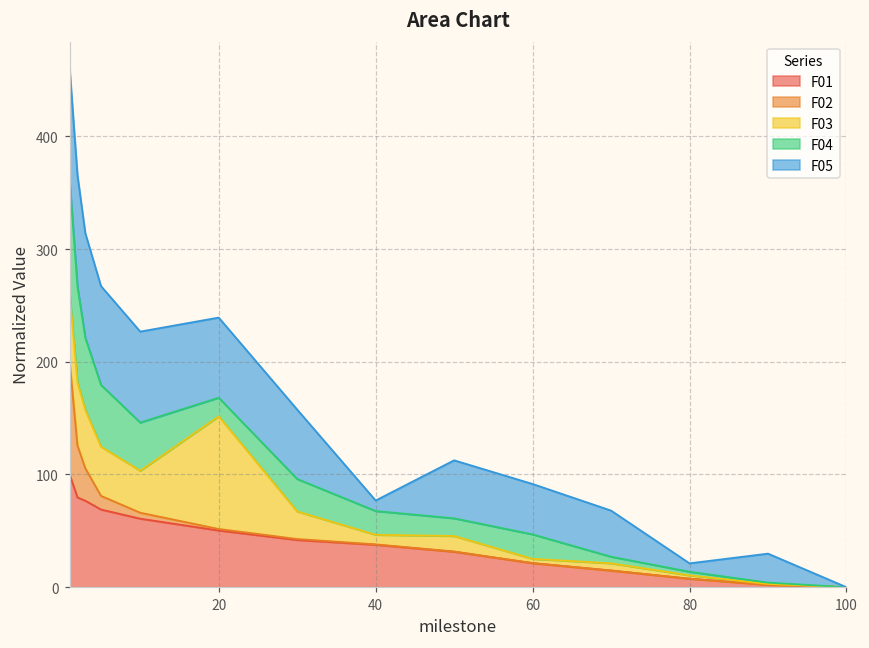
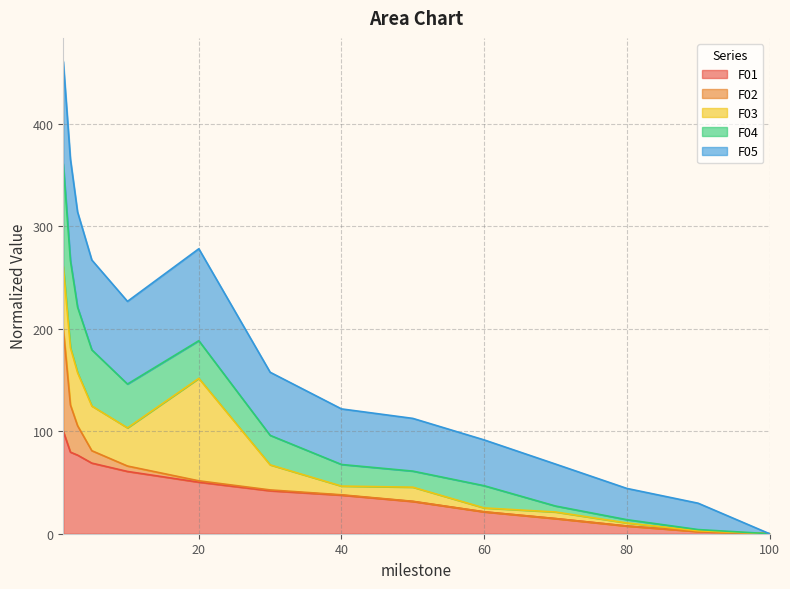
F04, 20: 16 -> 37
F05, 20: 71 -> 90
F05, 40: 9 -> 54
F05, 80: 7 -> 31
